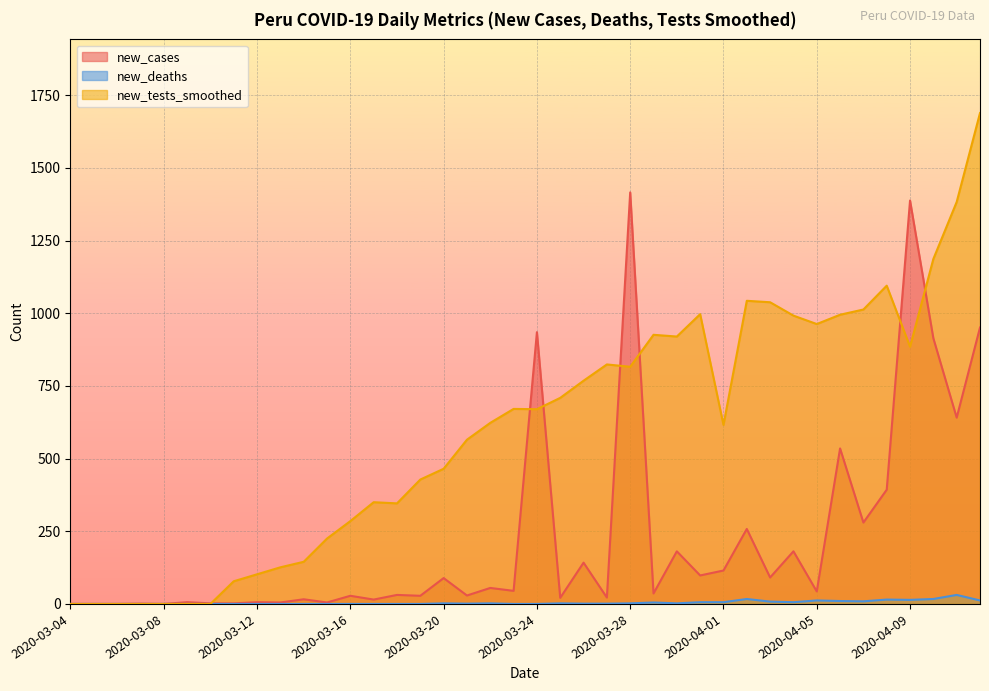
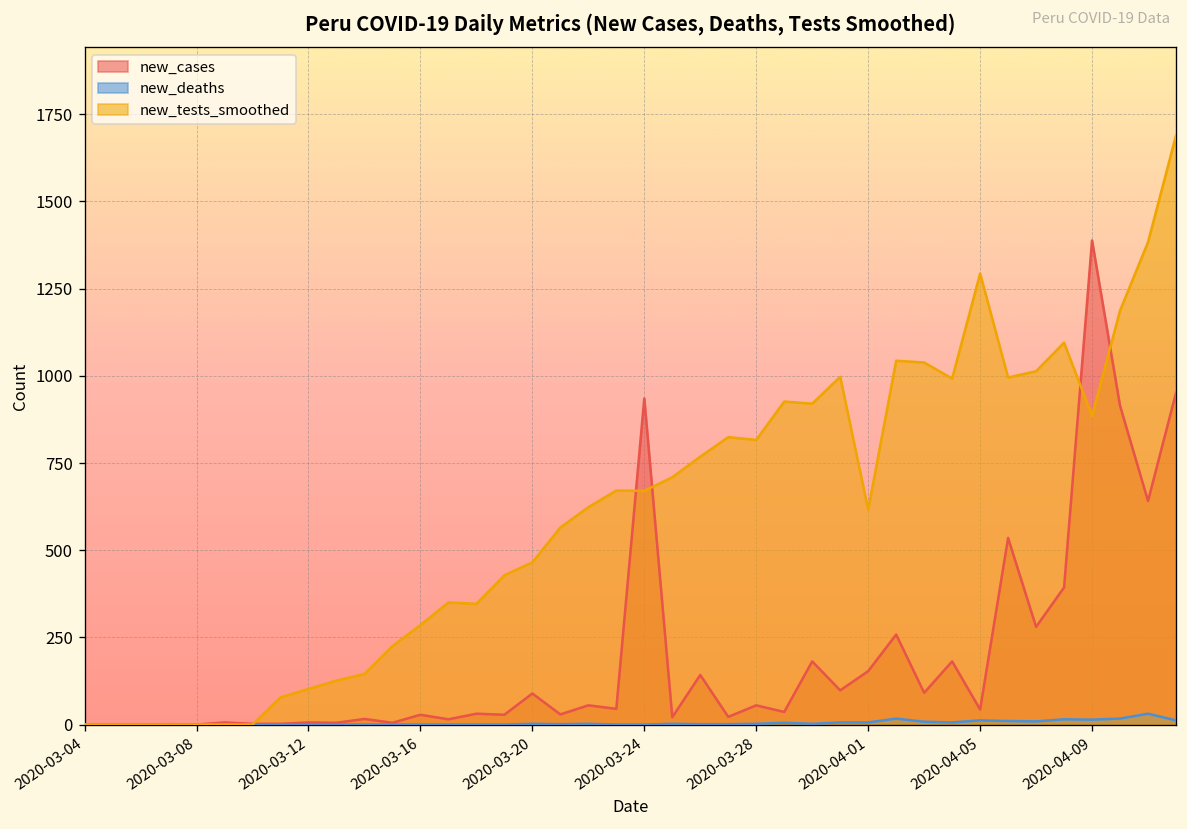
new_cases, 2020-03-28: 1420 -> 60
new_cases, 2020-04-01: 120 -> 150
new_tests_smoothed, 2020-04-05: 960 -> 1290
